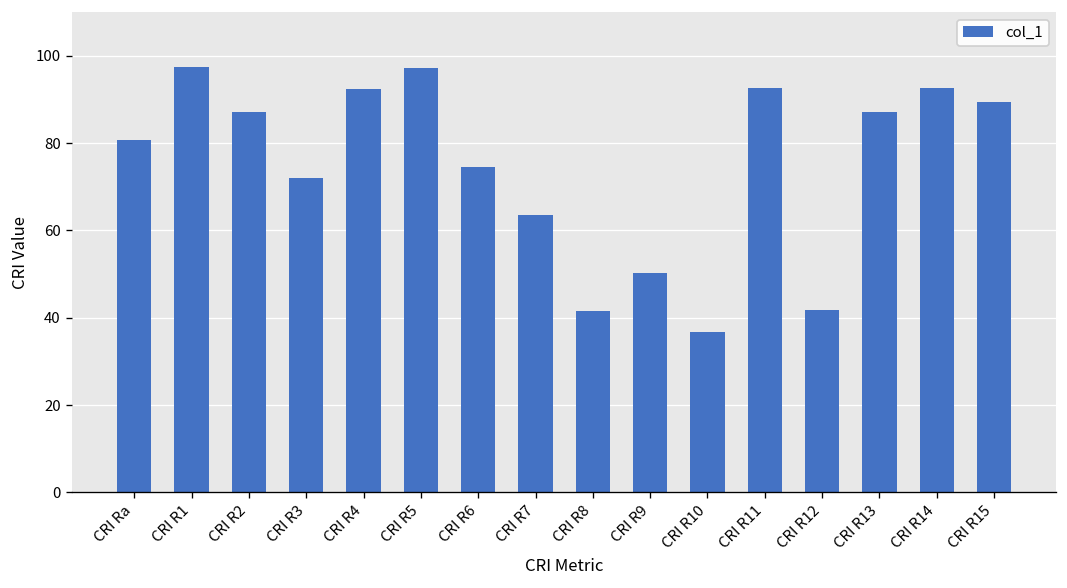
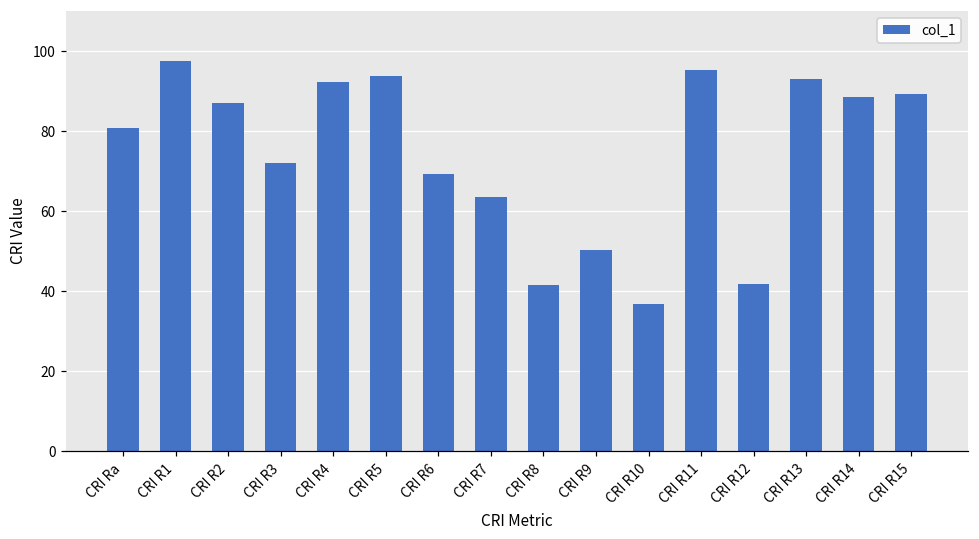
CRI R5: 97 -> 94
CRI R6: 75 -> 69
CRI R11: 93 -> 95
CRI R13: 87 -> 93
CRI R14: 93 -> 89
